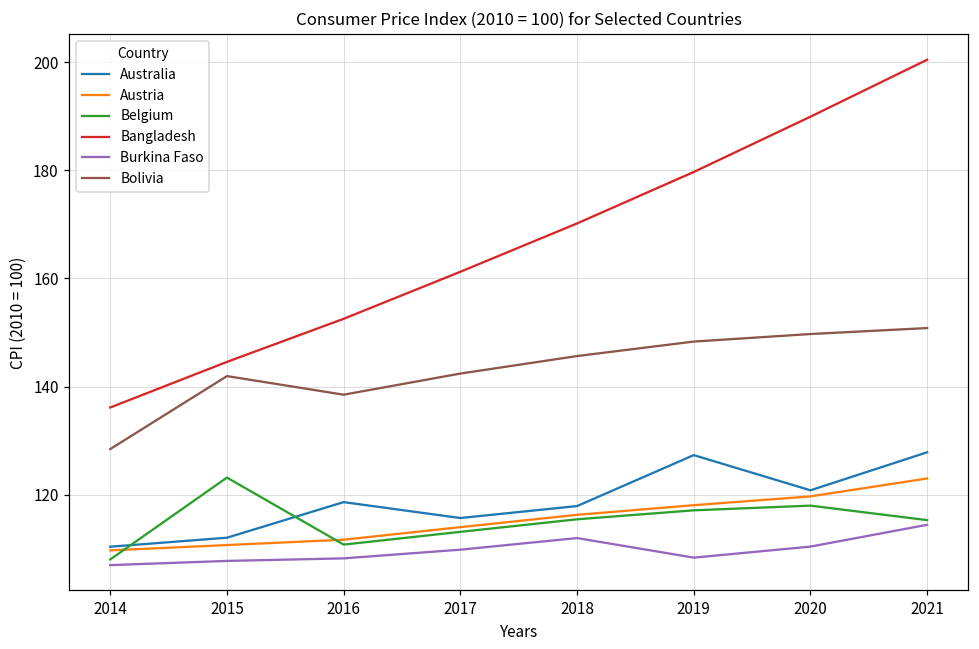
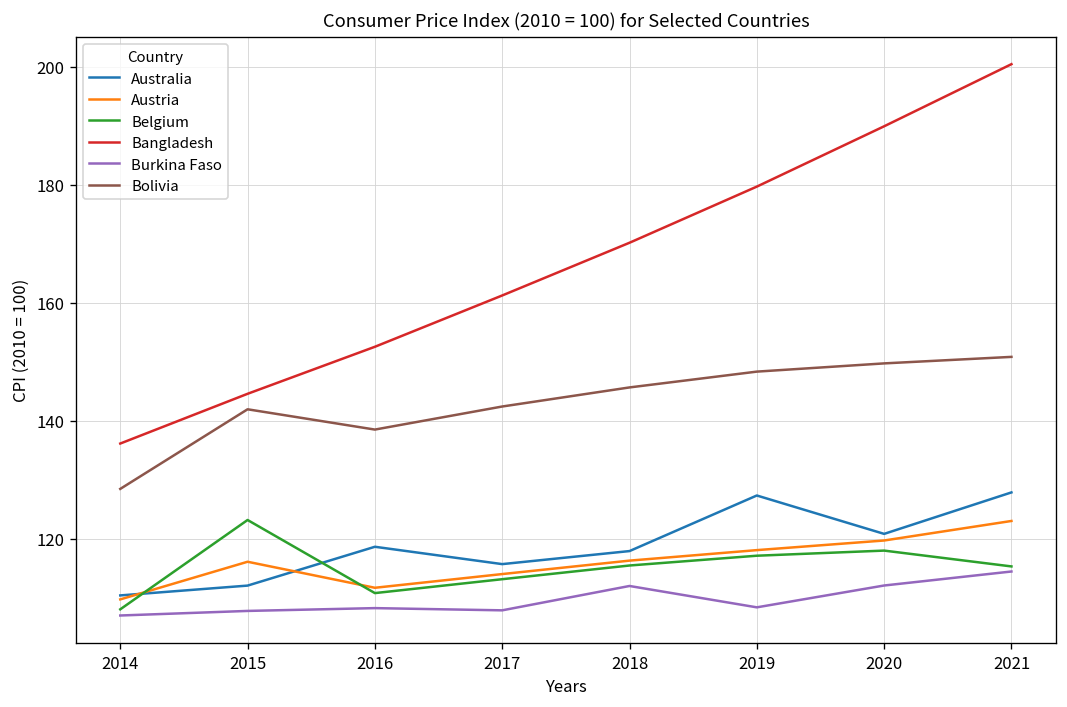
Austria, 2015: 111 -> 116
Burkina Faso, 2017: 110 -> 108
Burkina Faso, 2020: 110 -> 112
